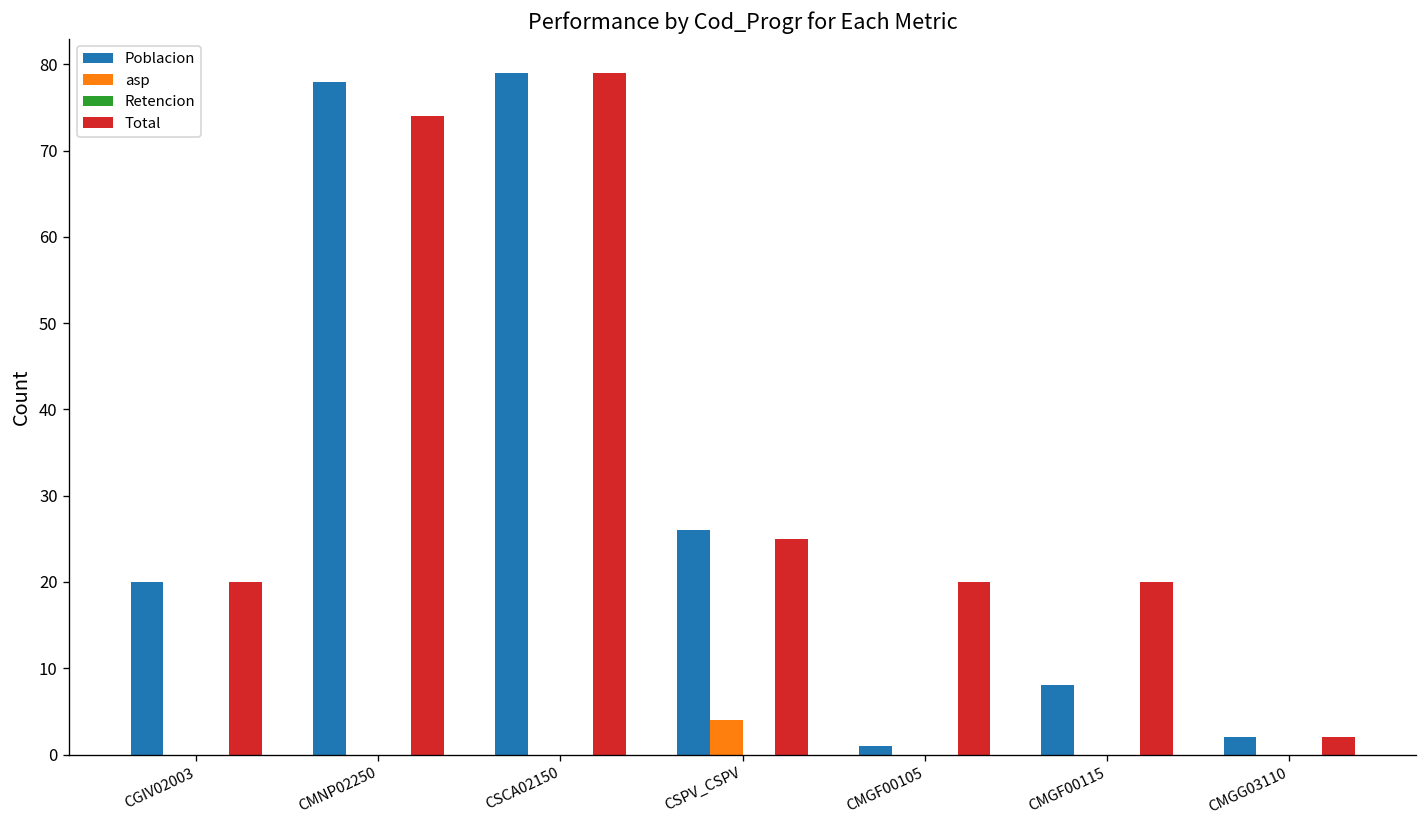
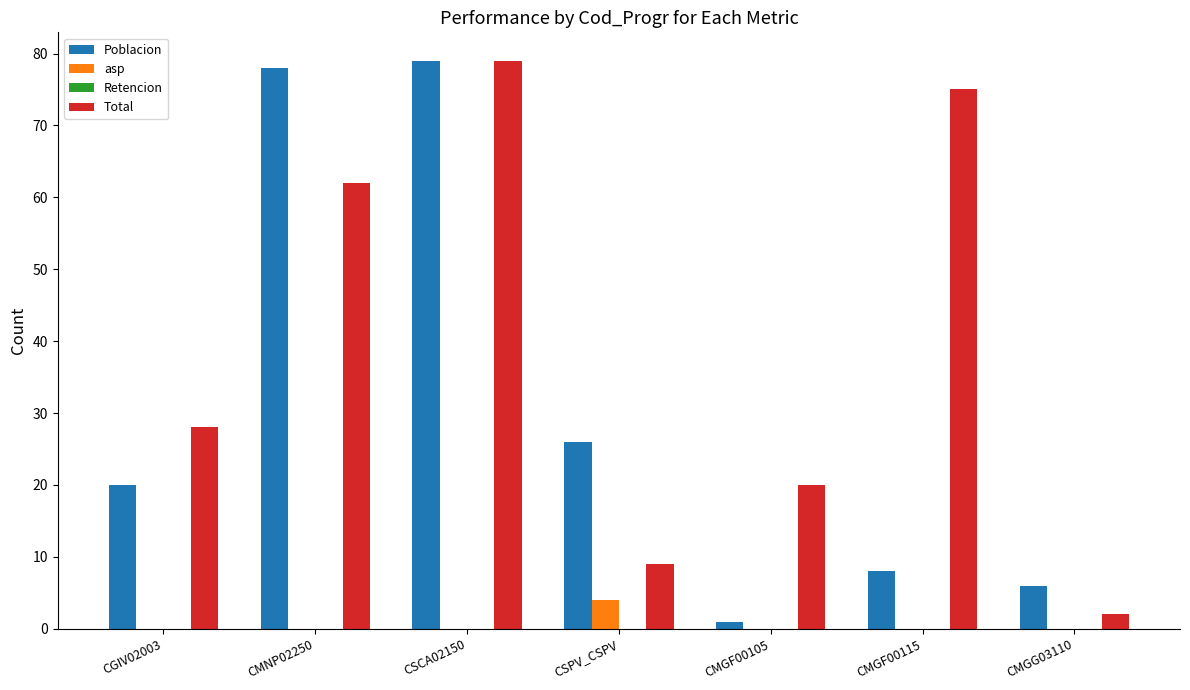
Total, CGIV02003: 20 -> 28
Total, CMNP02250: 74 -> 62
Total, CSPV_CSPV: 25 -> 9
Total, CMGF00115: 20 -> 75
Poblacion, CMGG03110: 2 -> 6
